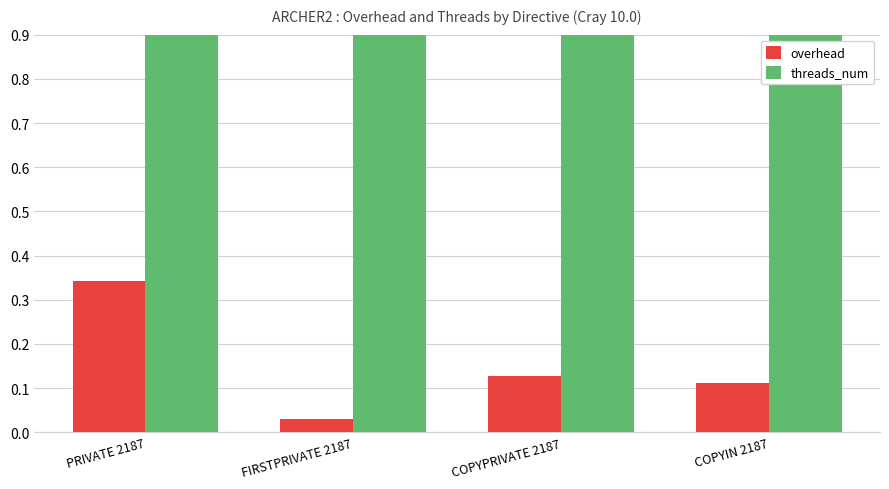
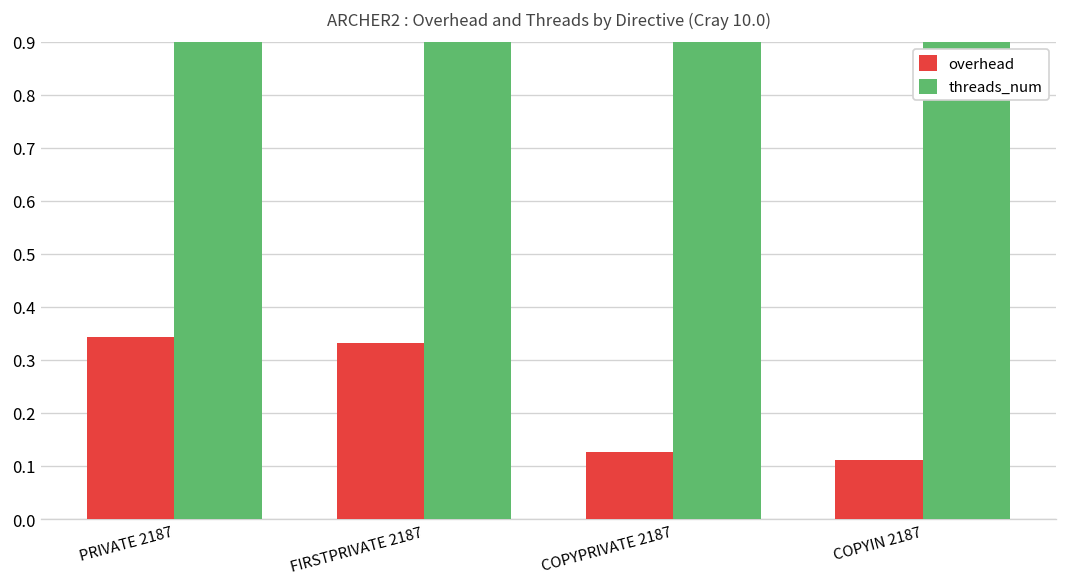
overhead, FIRSTPRIVATE 2187: 0.03 -> 0.33
